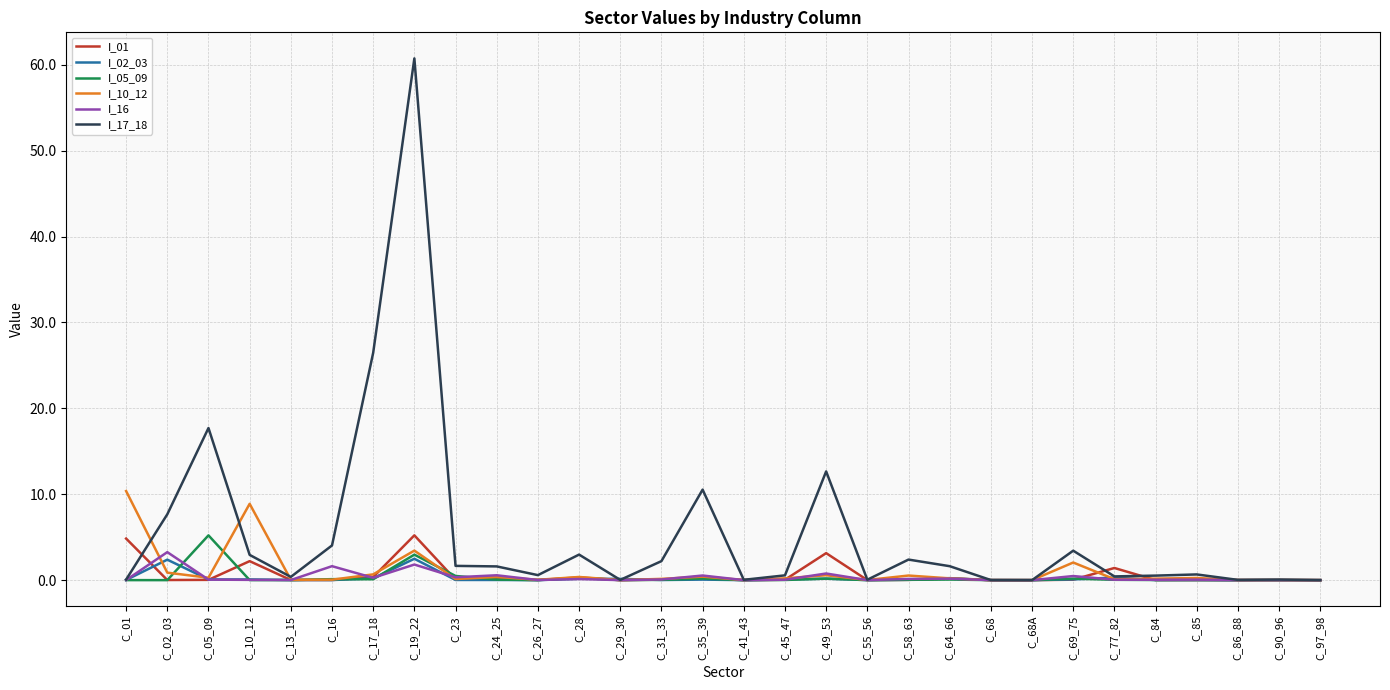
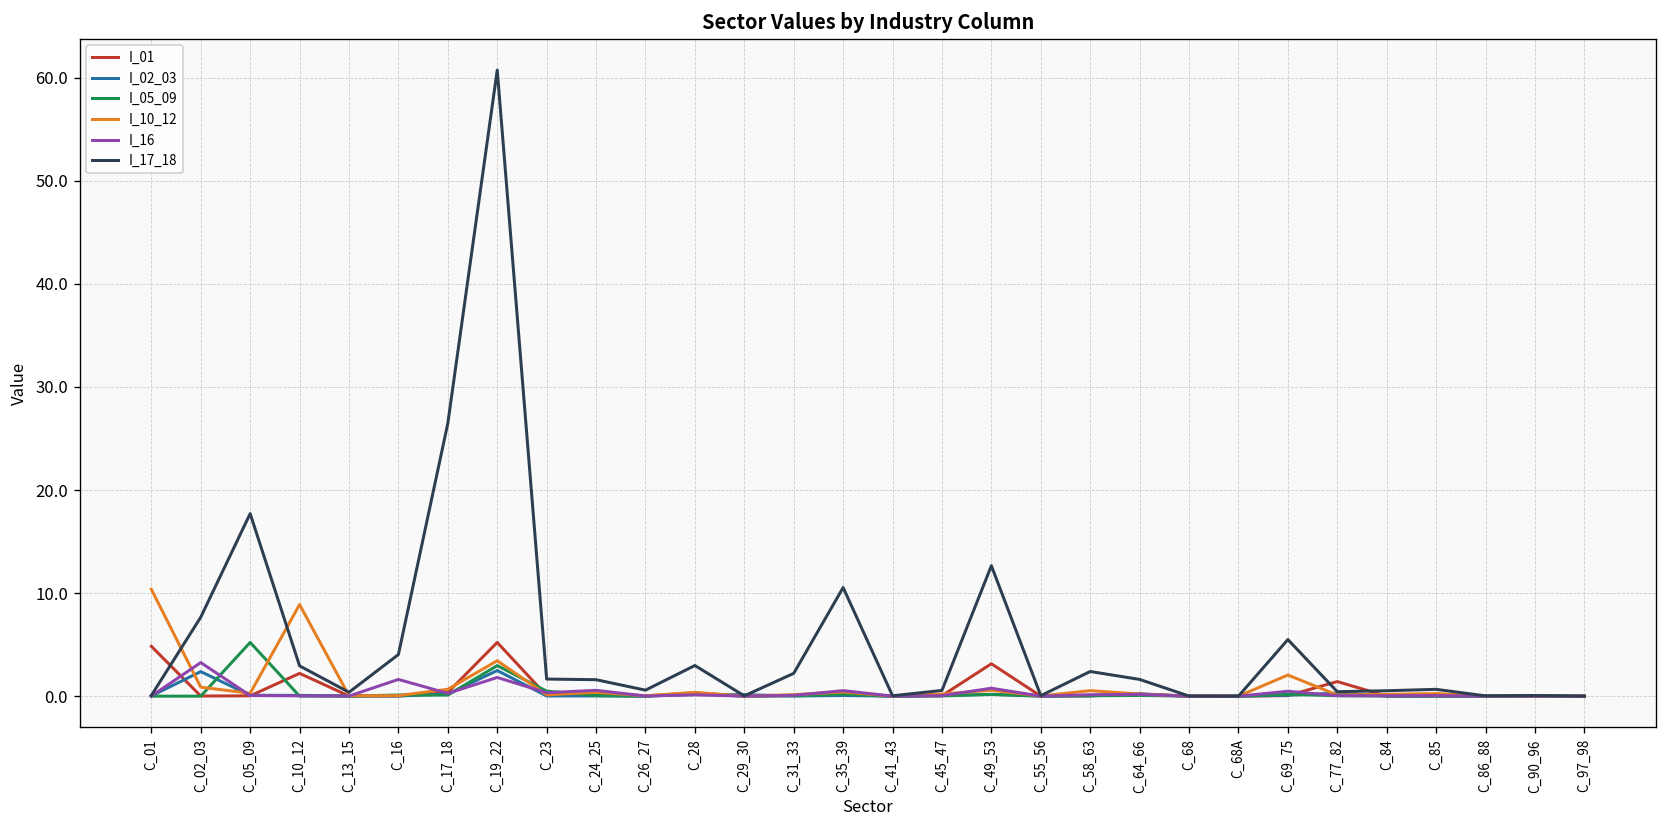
I_17_18, C_69_75: 3 -> 5
